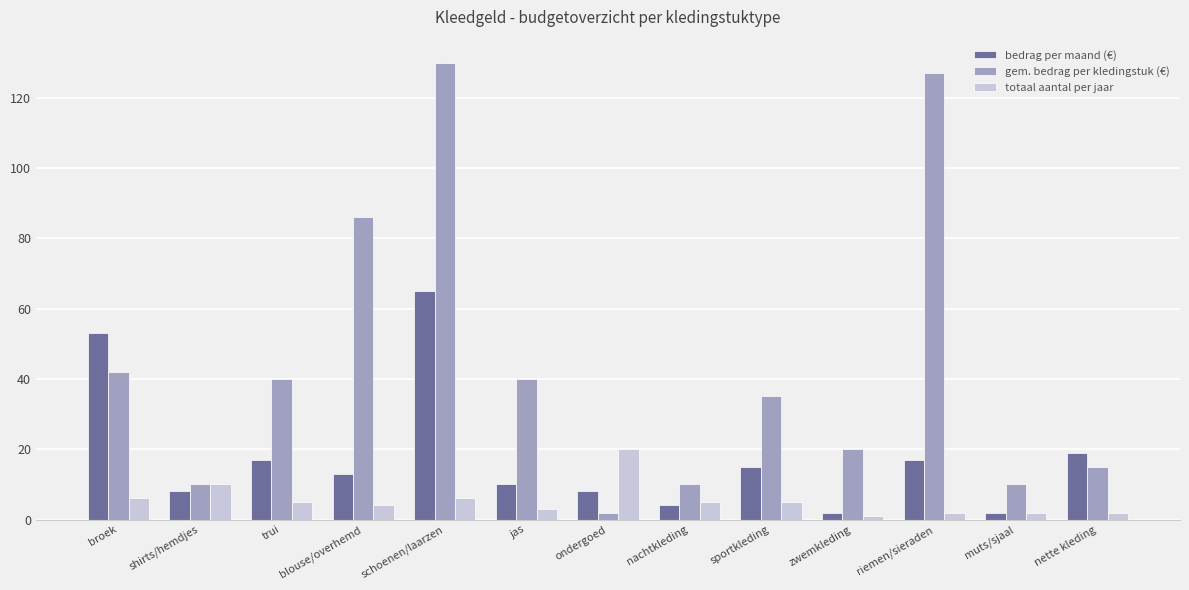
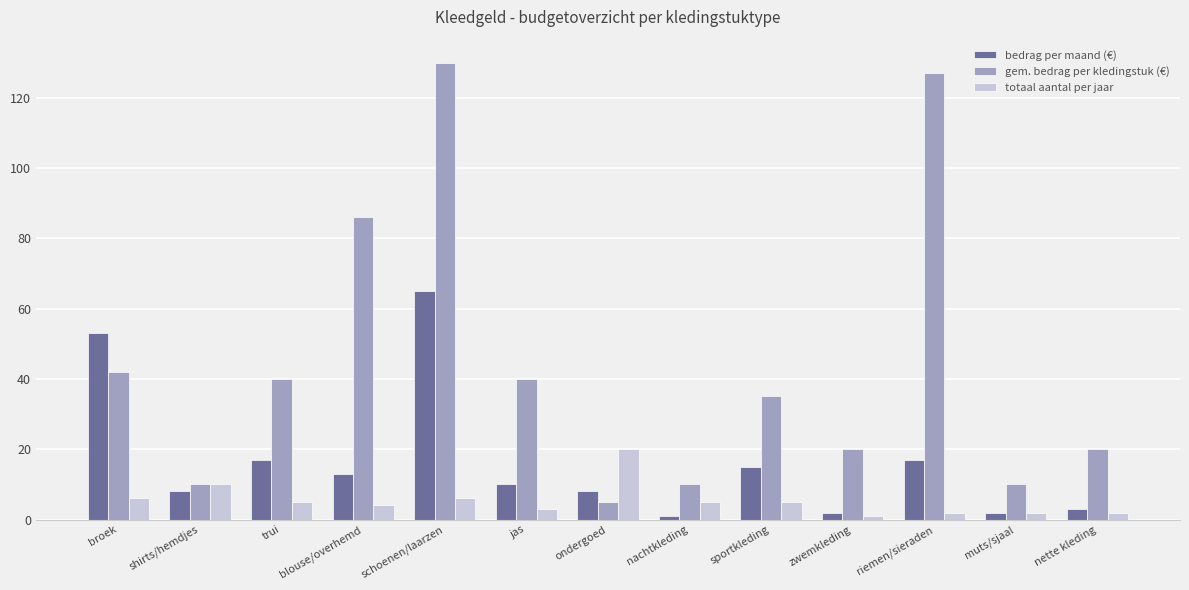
gem. bedrag per kledingstuk (€), ondergoed: 2 -> 5
bedrag per maand (€), nachtkleding: 4 -> 1
bedrag per maand (€), nette kleding: 19 -> 3
gem. bedrag per kledingstuk (€), nette kleding: 15 -> 20
